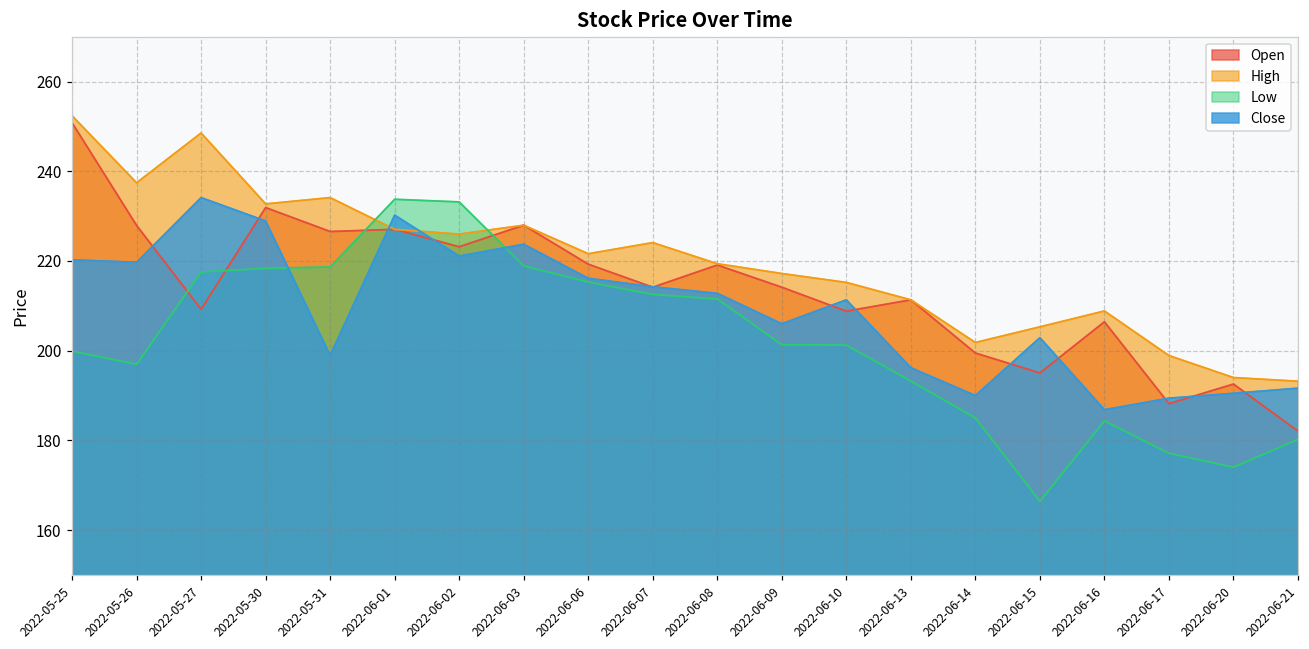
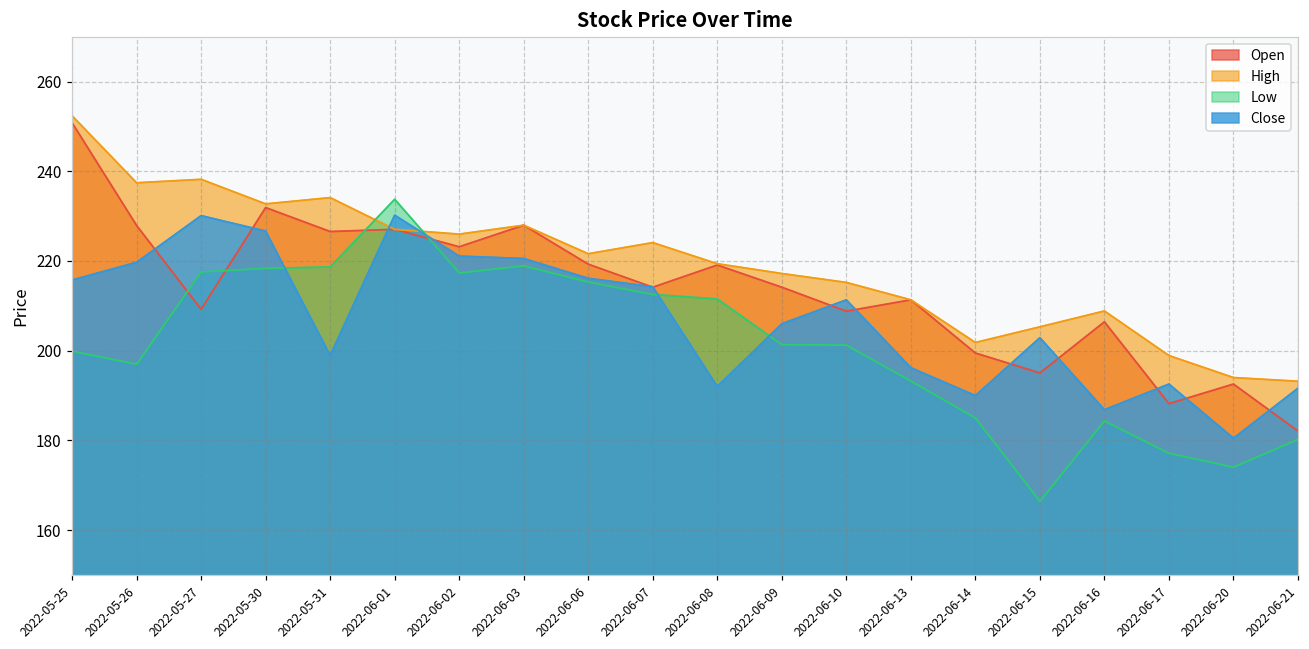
Close, 2022-05-25: 220 -> 216
High, 2022-05-27: 249 -> 238
Close, 2022-05-27: 234 -> 230
Close, 2022-05-30: 229 -> 227
Low, 2022-06-02: 233 -> 217
Close, 2022-06-03: 224 -> 221
Close, 2022-06-08: 213 -> 192
Close, 2022-06-17: 189 -> 193
Close, 2022-06-20: 190 -> 180
